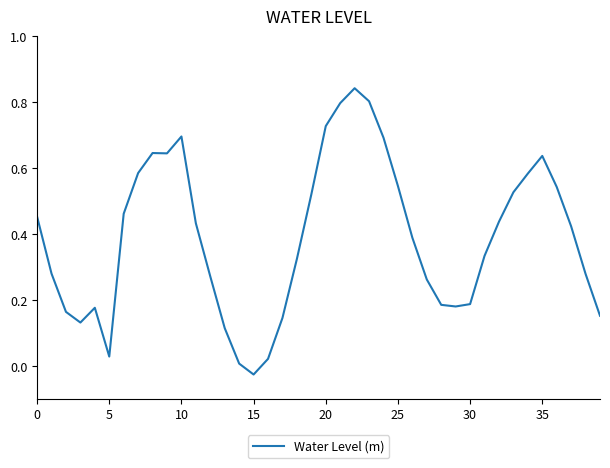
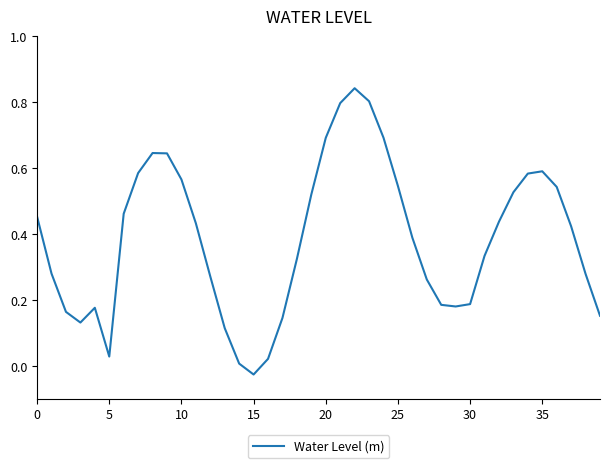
10: 0.70 -> 0.57
20: 0.73 -> 0.69
35: 0.64 -> 0.59
